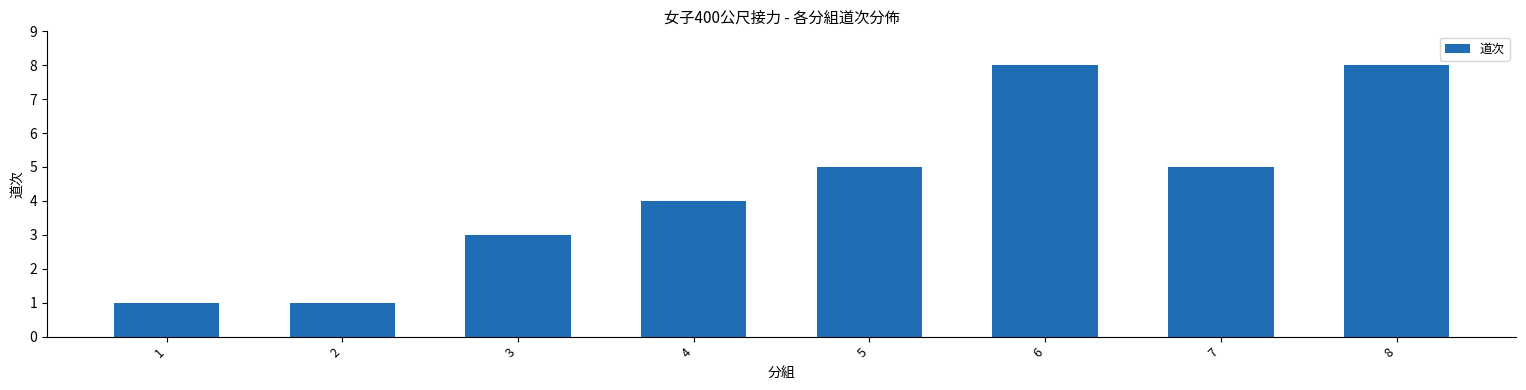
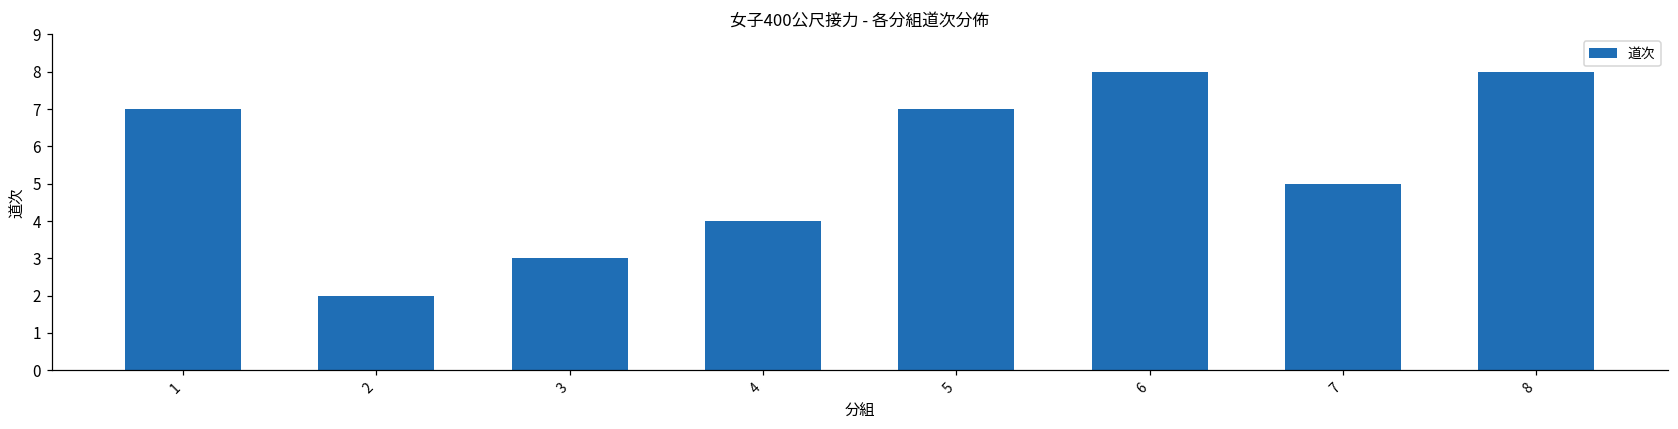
1: 1 -> 7
2: 1 -> 2
5: 5 -> 7
